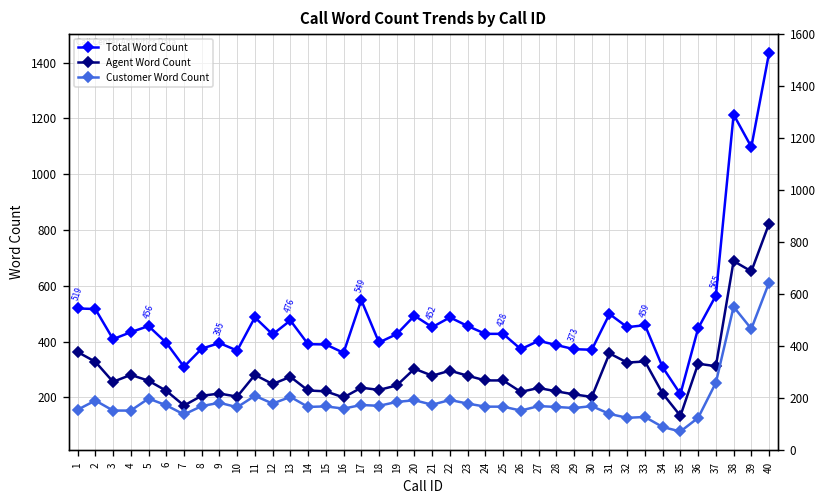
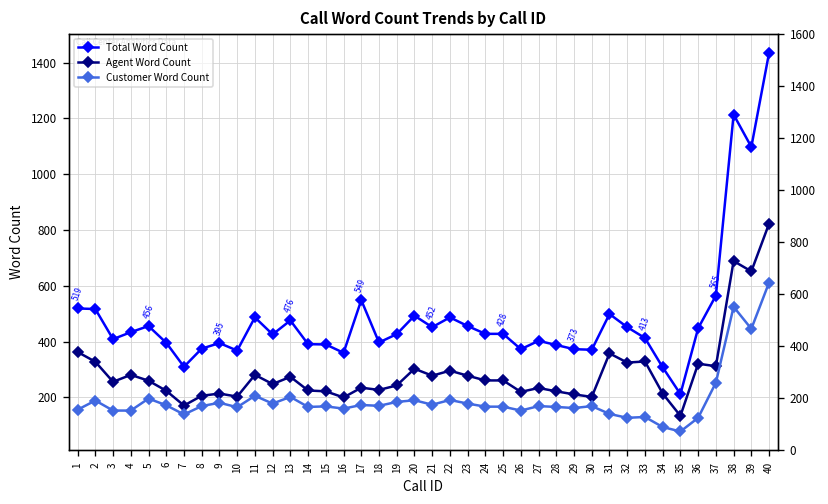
Total Word Count, 33: 459 -> 413
